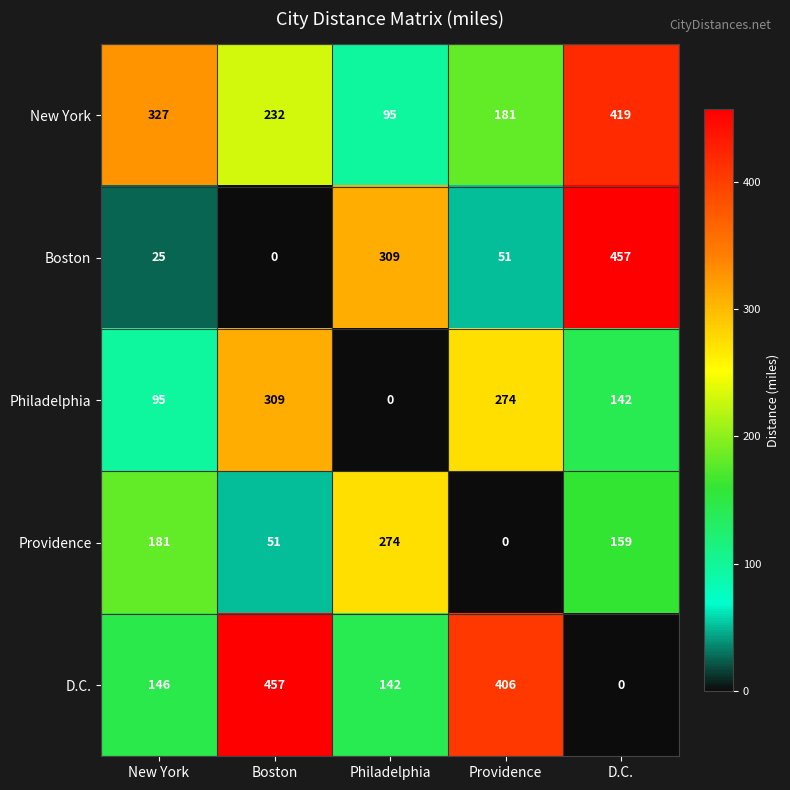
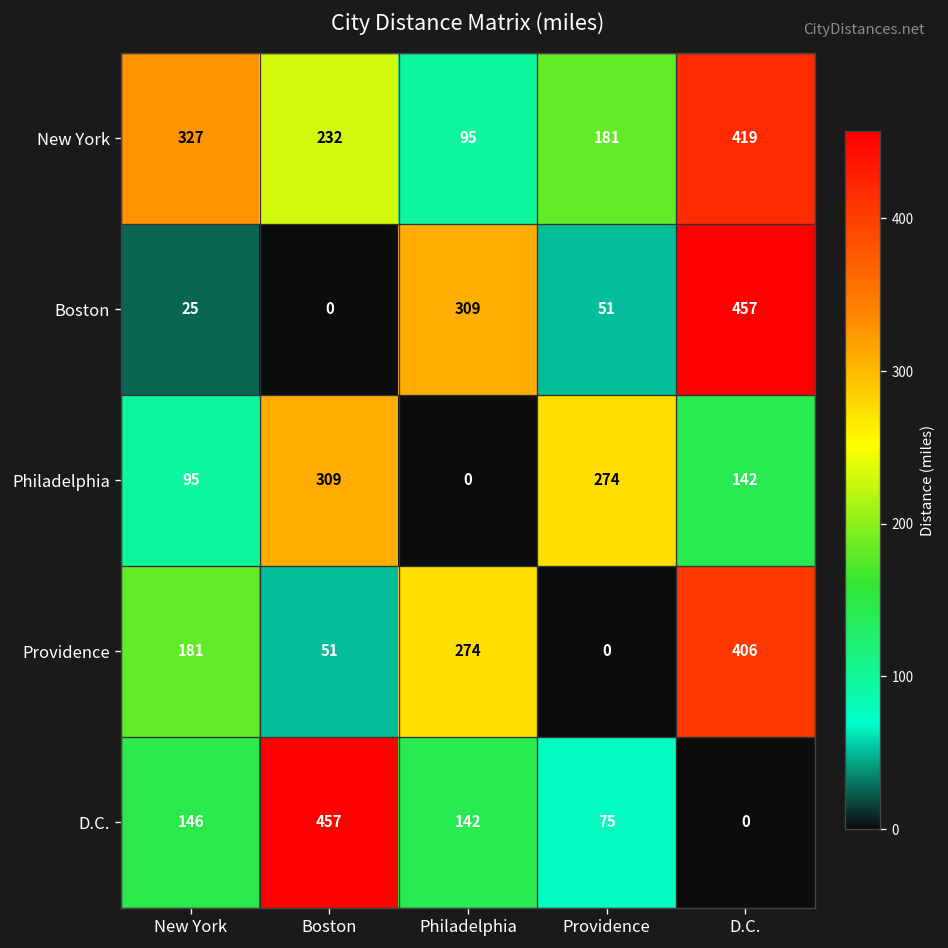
Providence, D.C.: 159 -> 406
D.C., Providence: 406 -> 75
